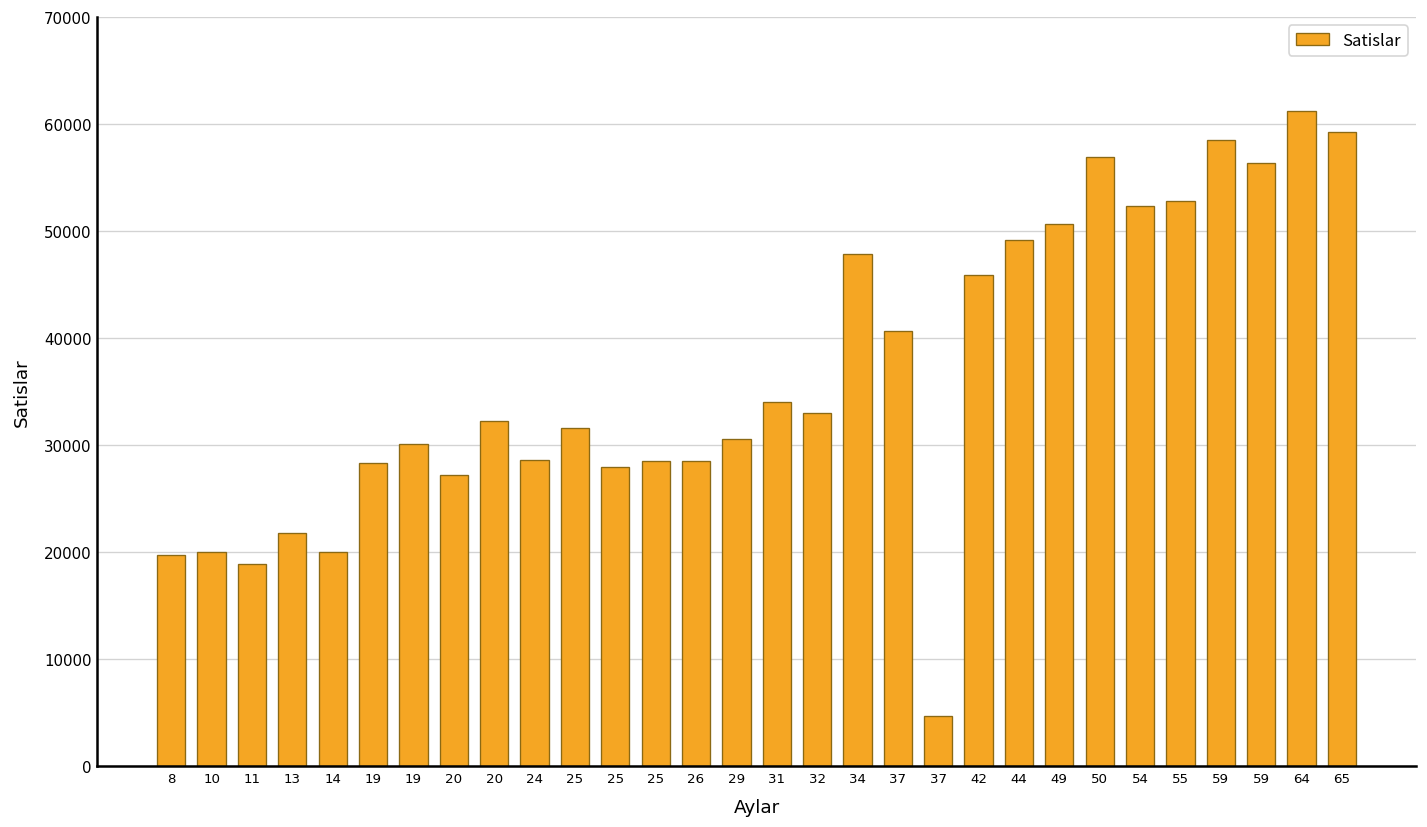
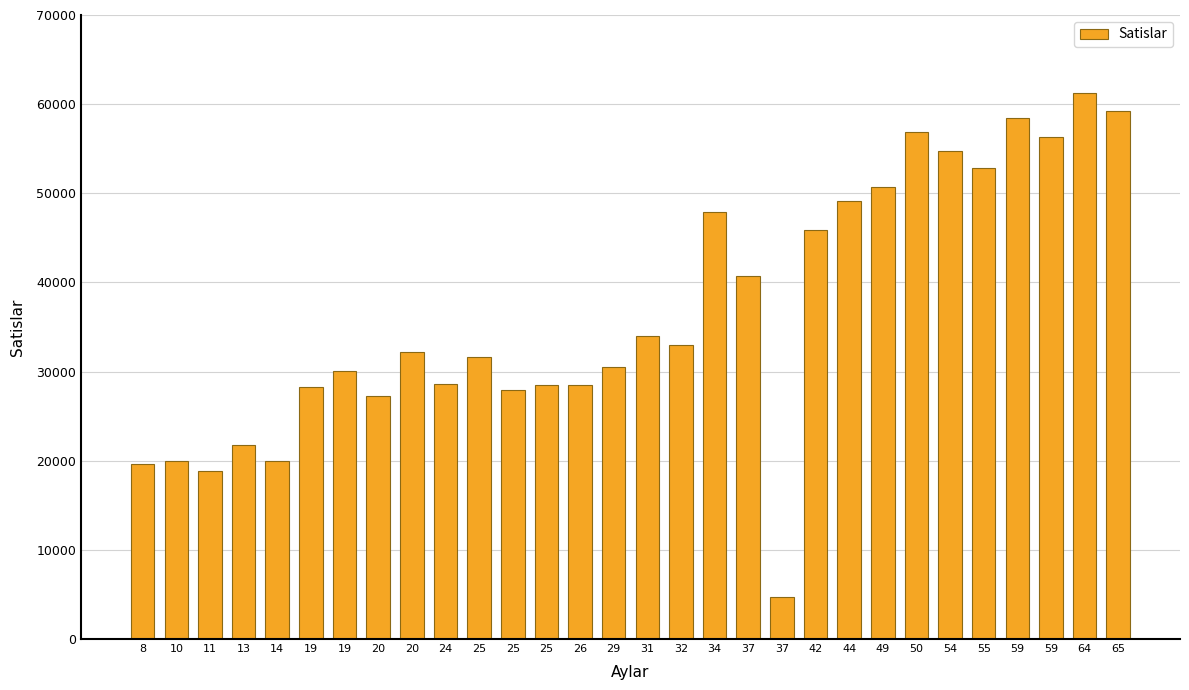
54: 52000 -> 55000
